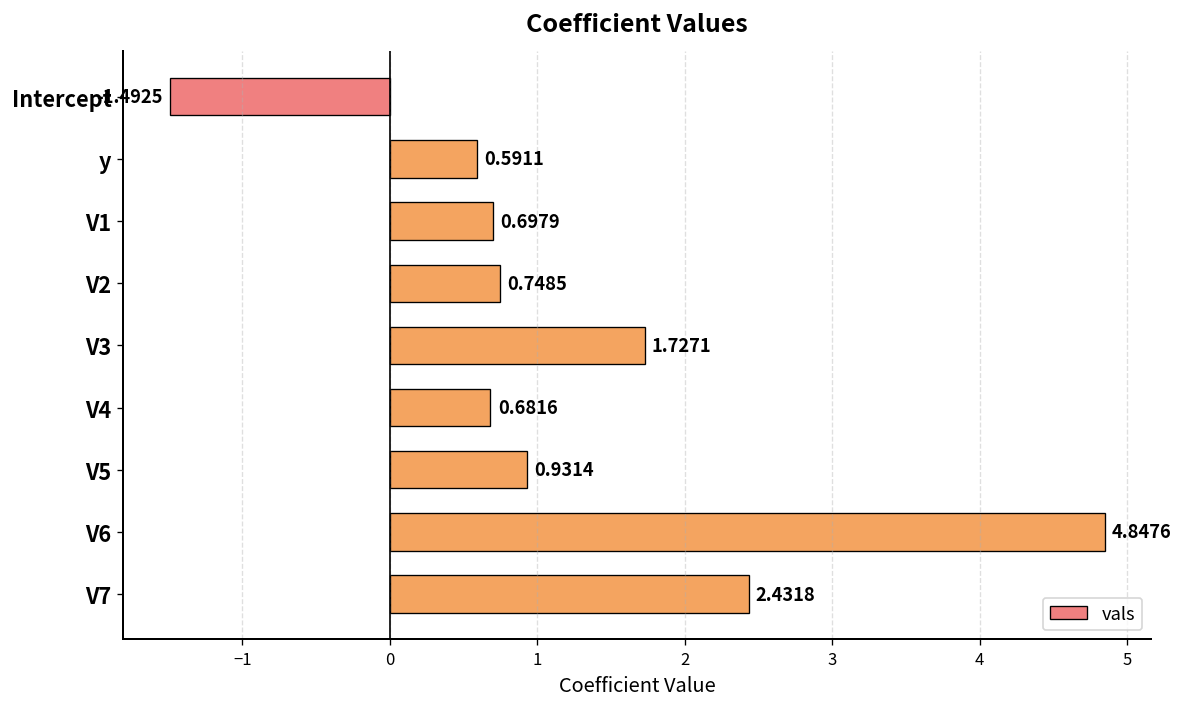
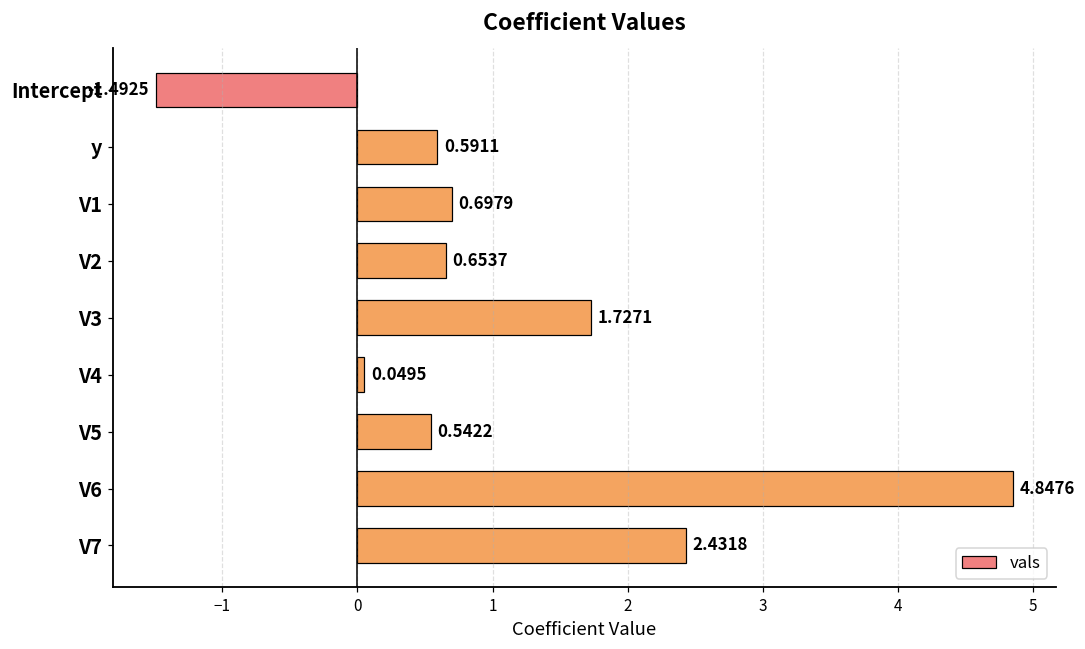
V2: 0.7485 -> 0.6537
V4: 0.6816 -> 0.0495
V5: 0.9314 -> 0.5422
